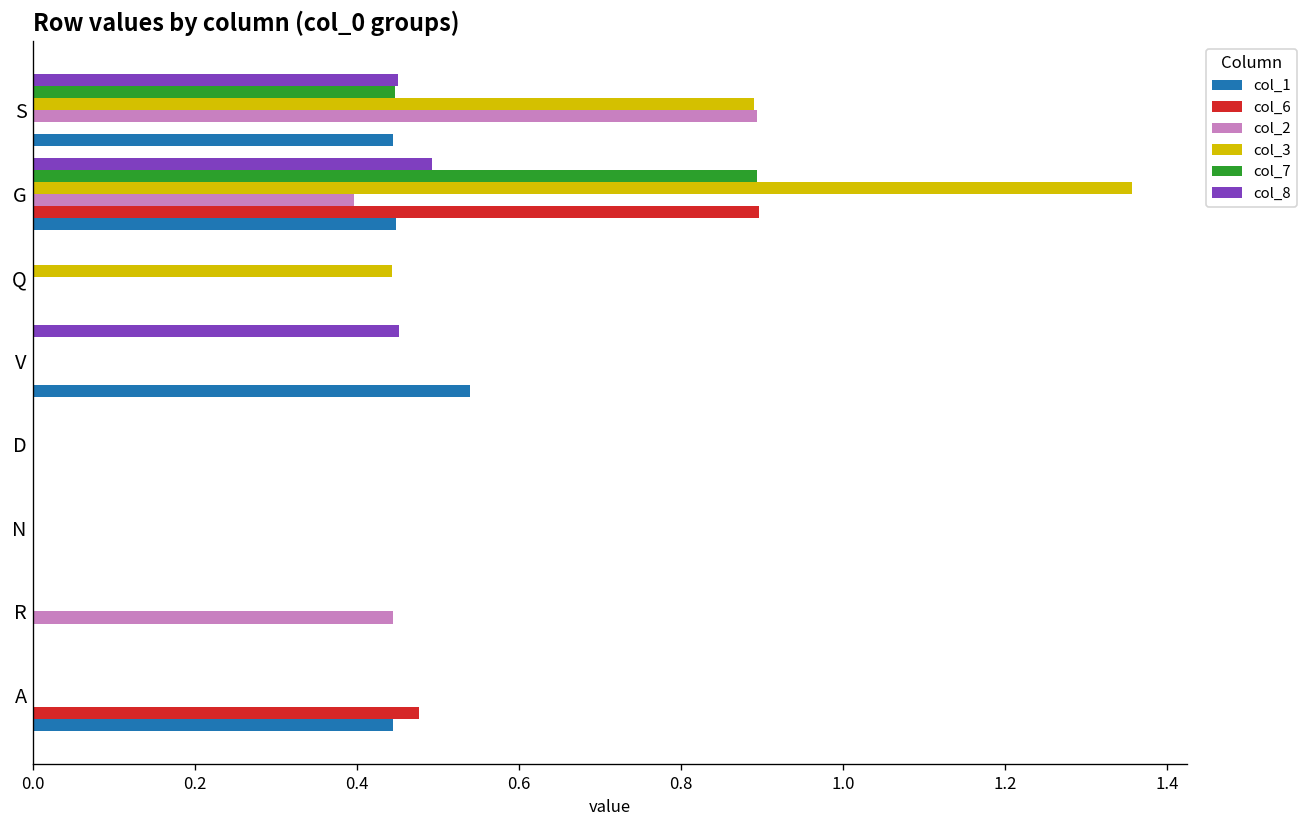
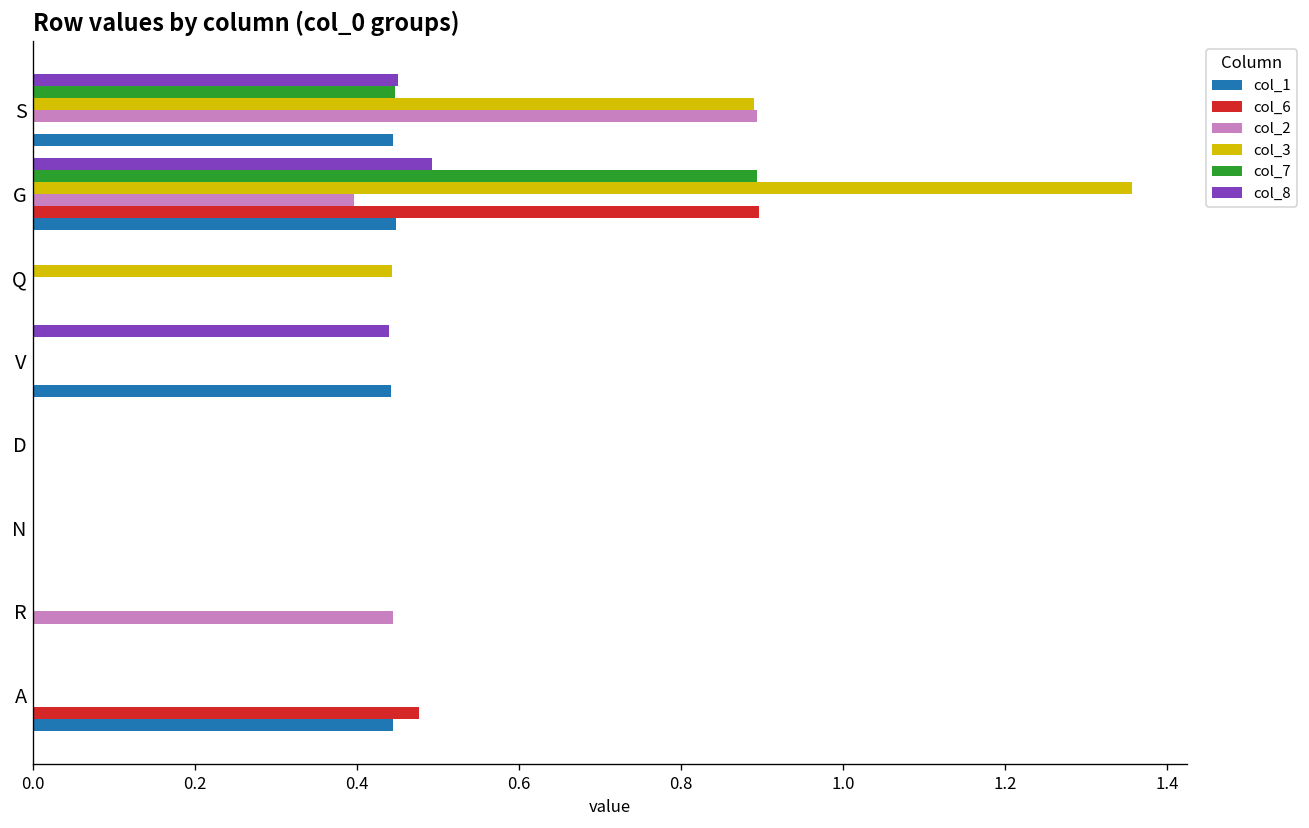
col_8, V: 0.45 -> 0.44
col_1, V: 0.54 -> 0.44
